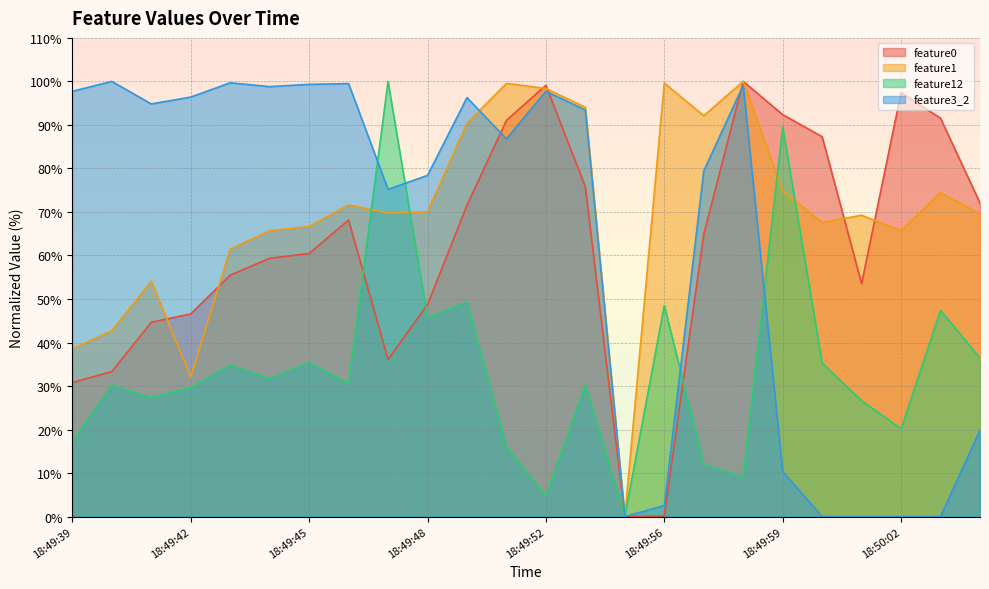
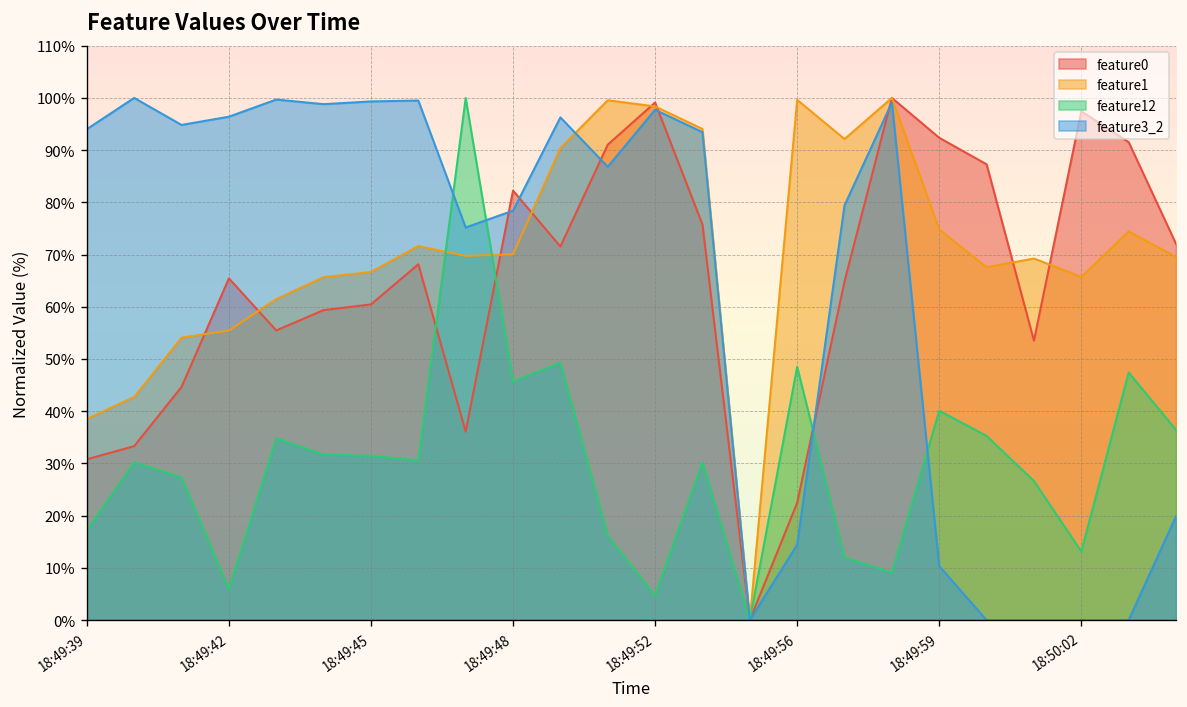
feature3_2, 18:49:39: 98% -> 94%
feature0, 18:49:42: 47% -> 65%
feature1, 18:49:42: 32% -> 55%
feature12, 18:49:42: 30% -> 6%
feature12, 18:49:45: 35% -> 31%
feature0, 18:49:48: 49% -> 82%
feature0, 18:49:56: 0% -> 22%
feature3_2, 18:49:56: 3% -> 14%
feature12, 18:49:59: 90% -> 40%
feature12, 18:50:02: 20% -> 13%
